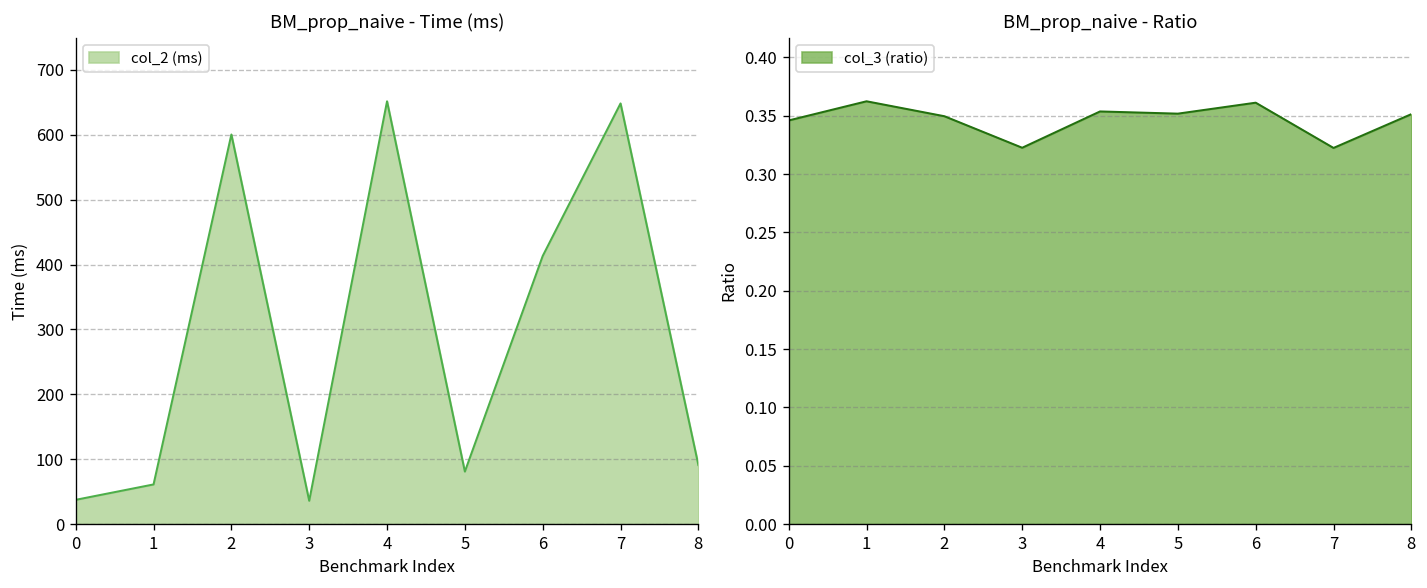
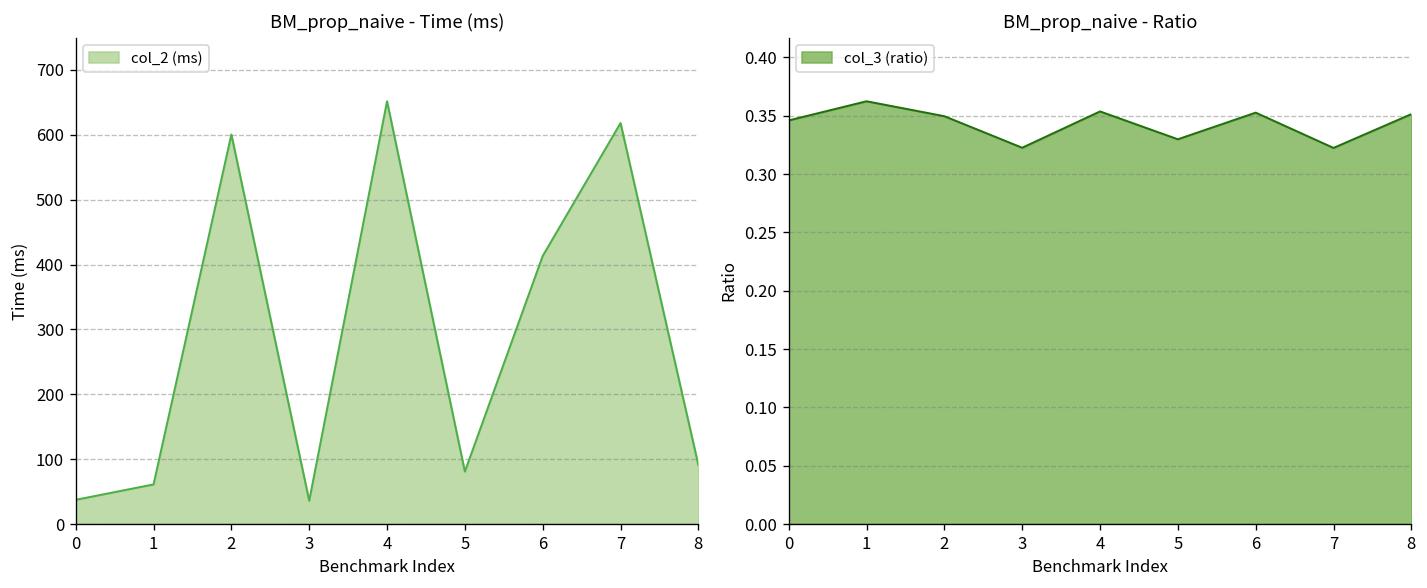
BM_prop_naive - Time (ms), 7: 650 -> 620
BM_prop_naive - Ratio, 5: 0.35 -> 0.33
BM_prop_naive - Ratio, 6: 0.36 -> 0.35
